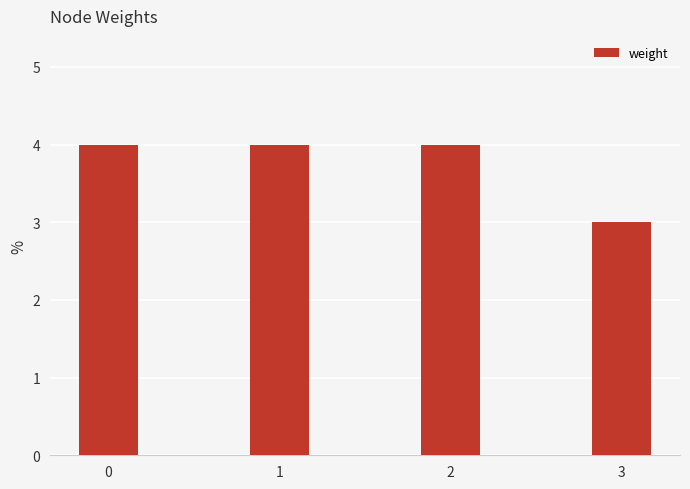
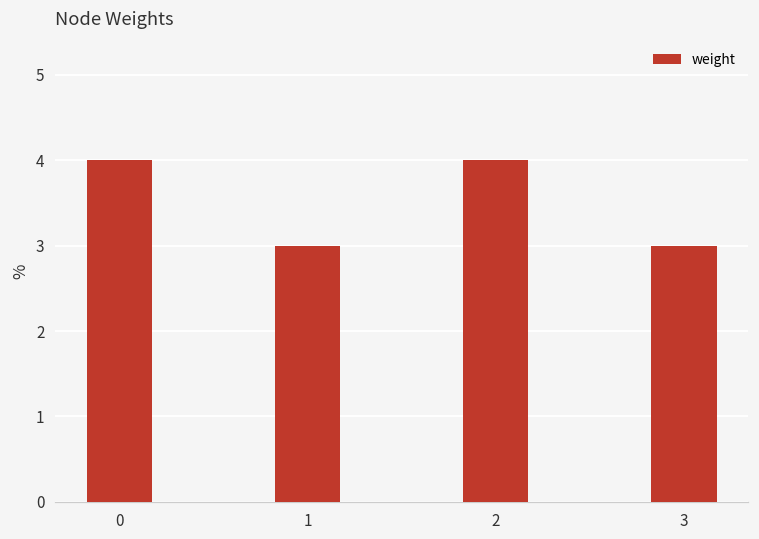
1: 4 -> 3
